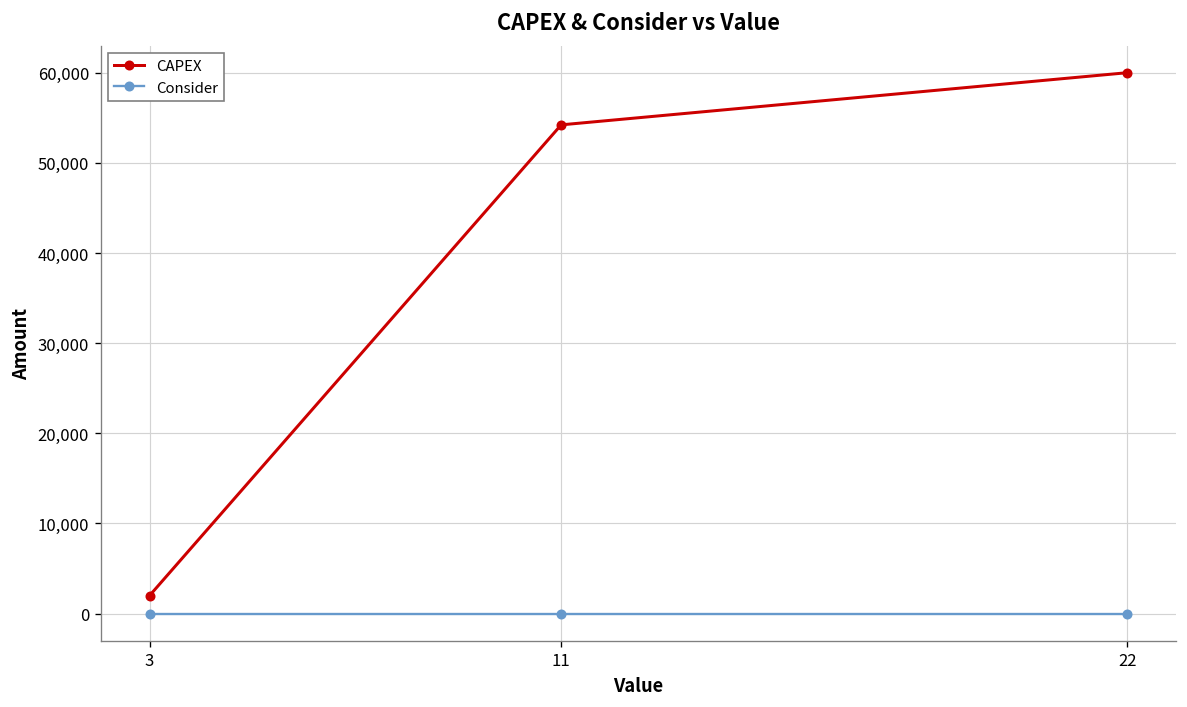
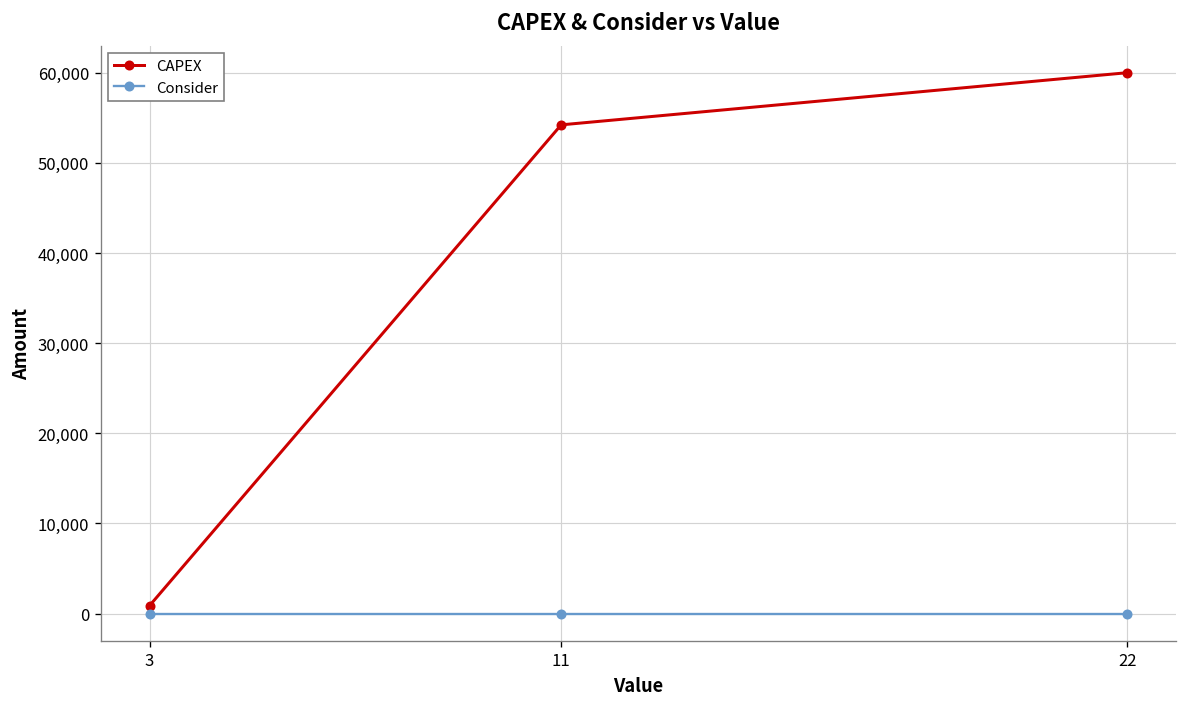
CAPEX, 3: 2,000 -> 1,000
